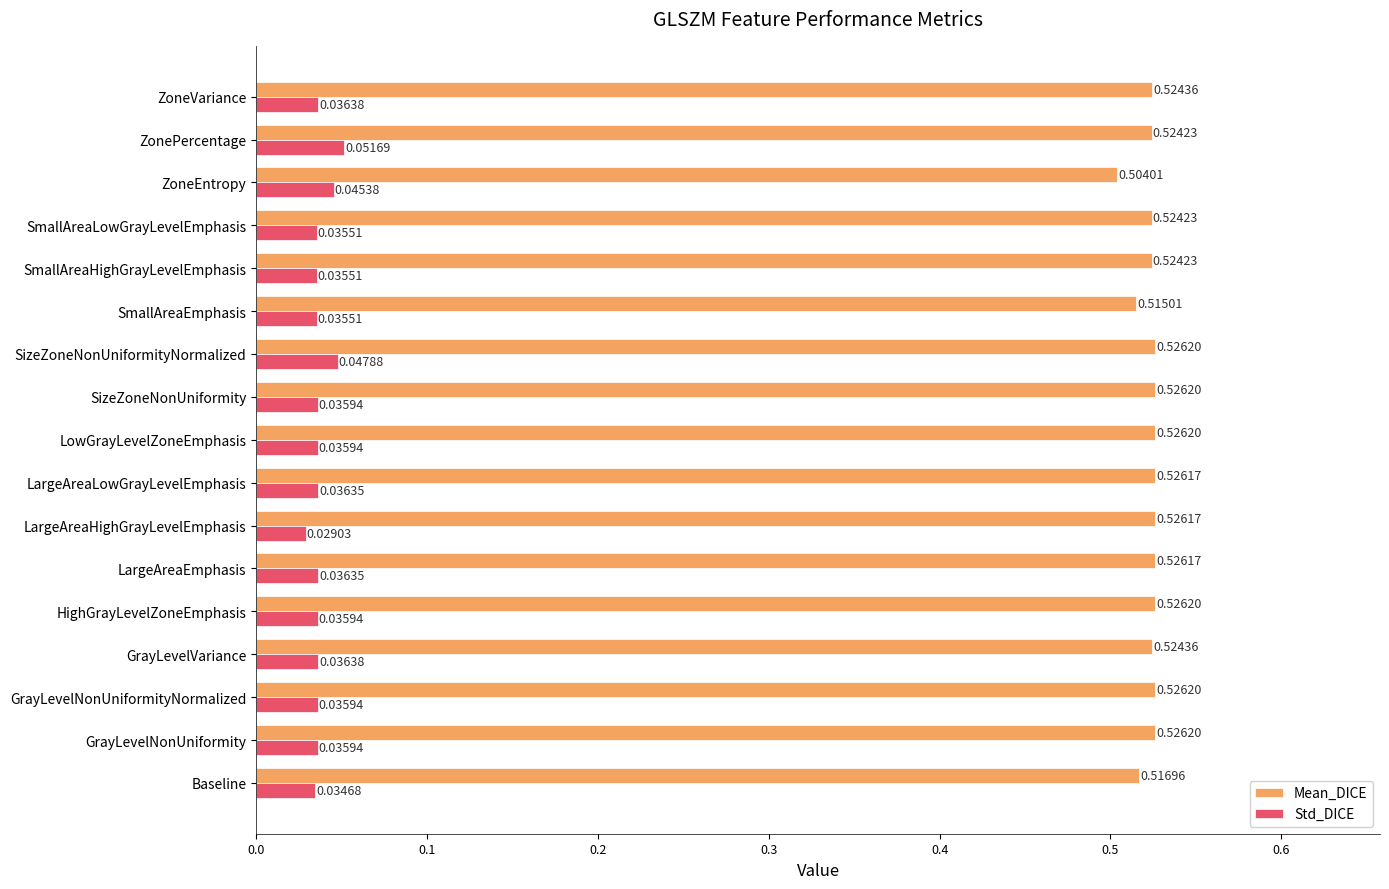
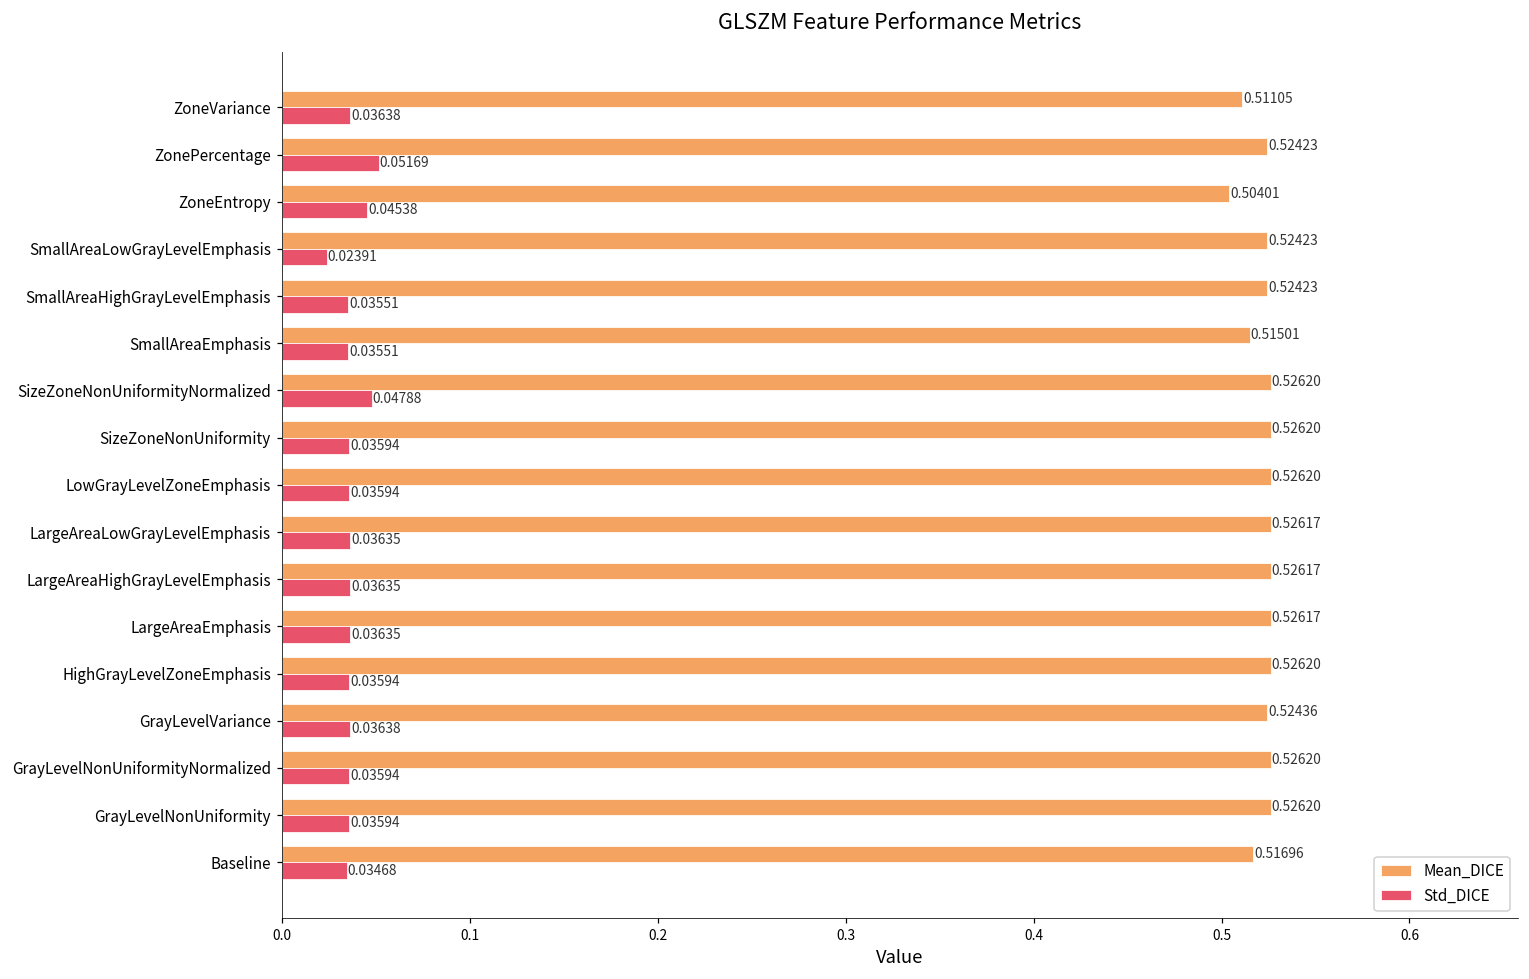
Mean_DICE, ZoneVariance: 0.52436 -> 0.51105
Std_DICE, SmallAreaLowGrayLevelEmphasis: 0.03551 -> 0.02391
Std_DICE, LargeAreaHighGrayLevelEmphasis: 0.02903 -> 0.03635
